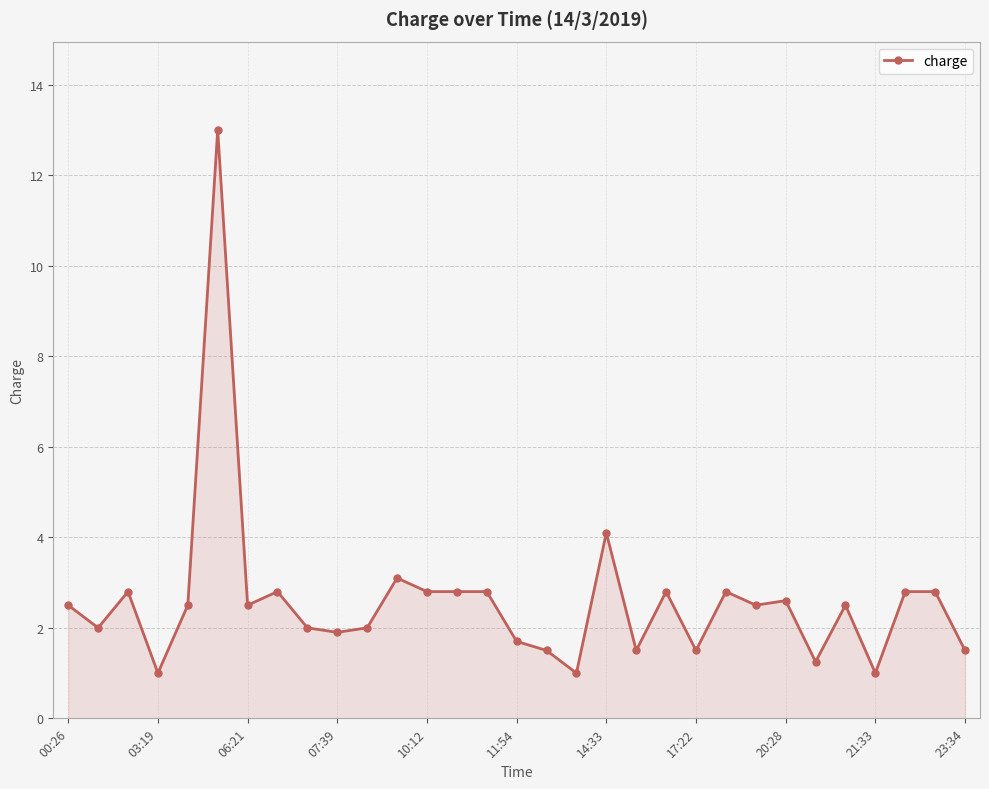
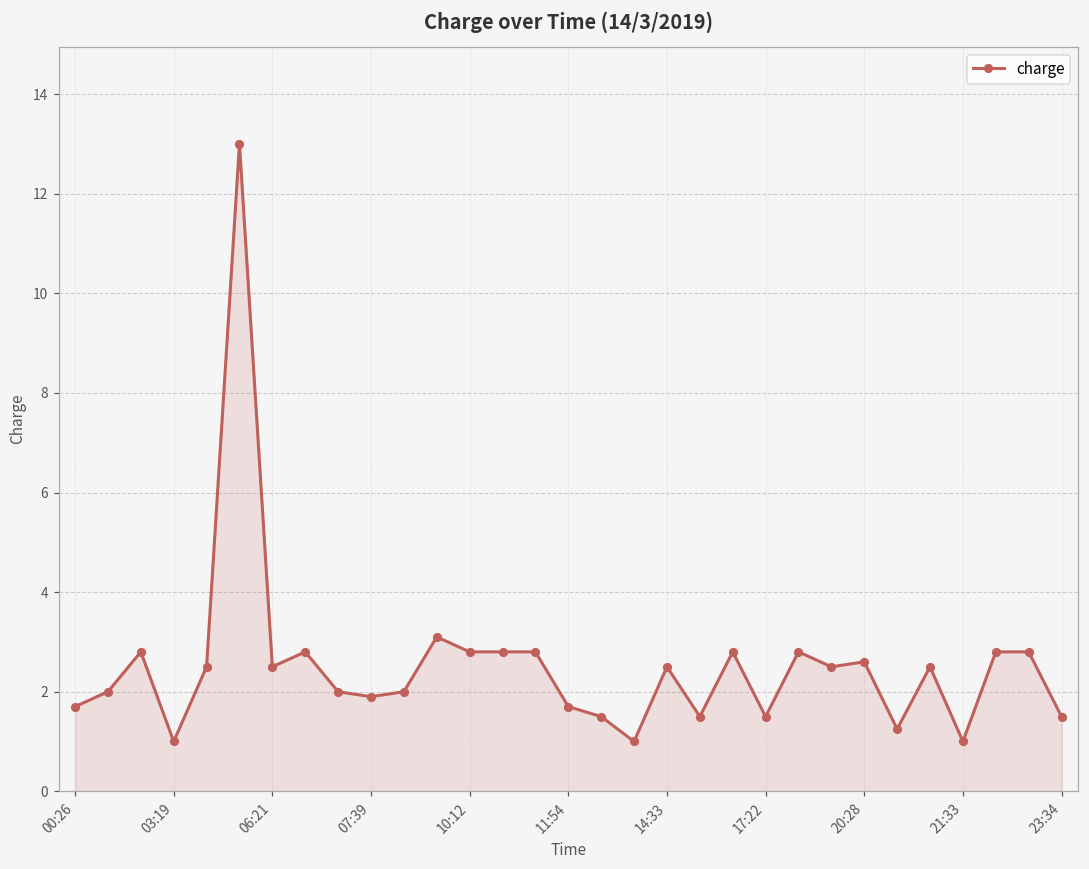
00:26: 2.5 -> 1.7
14:33: 4.1 -> 2.5
